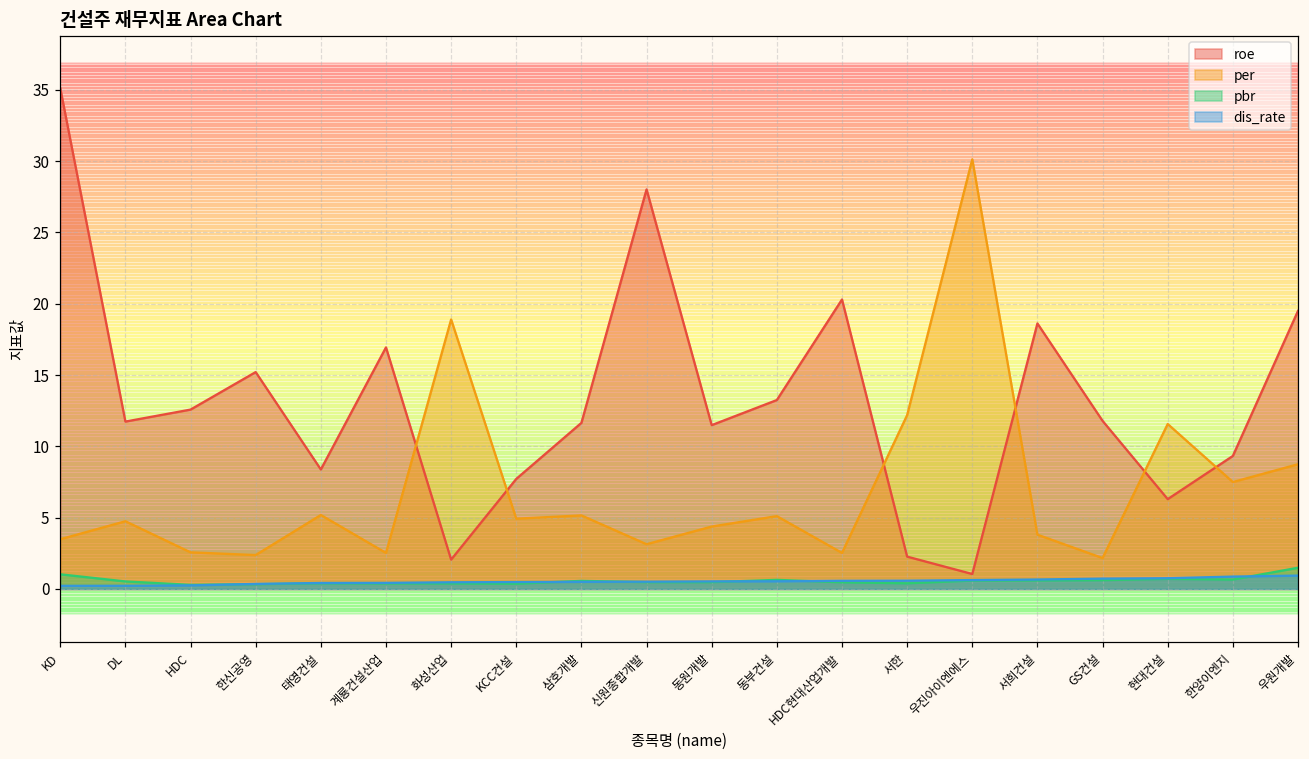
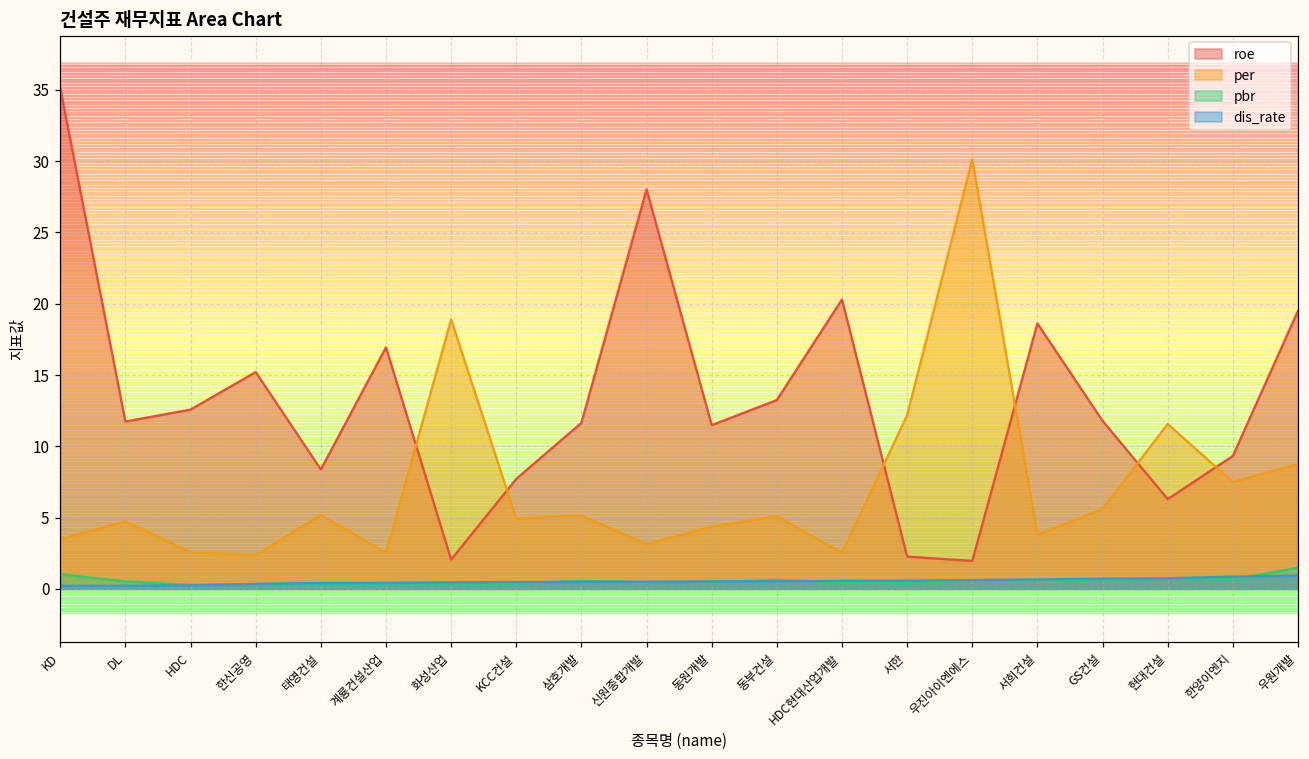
roe, 우진아이엔에스: 1.1 -> 2.0
per, GS건설: 2.2 -> 5.6
